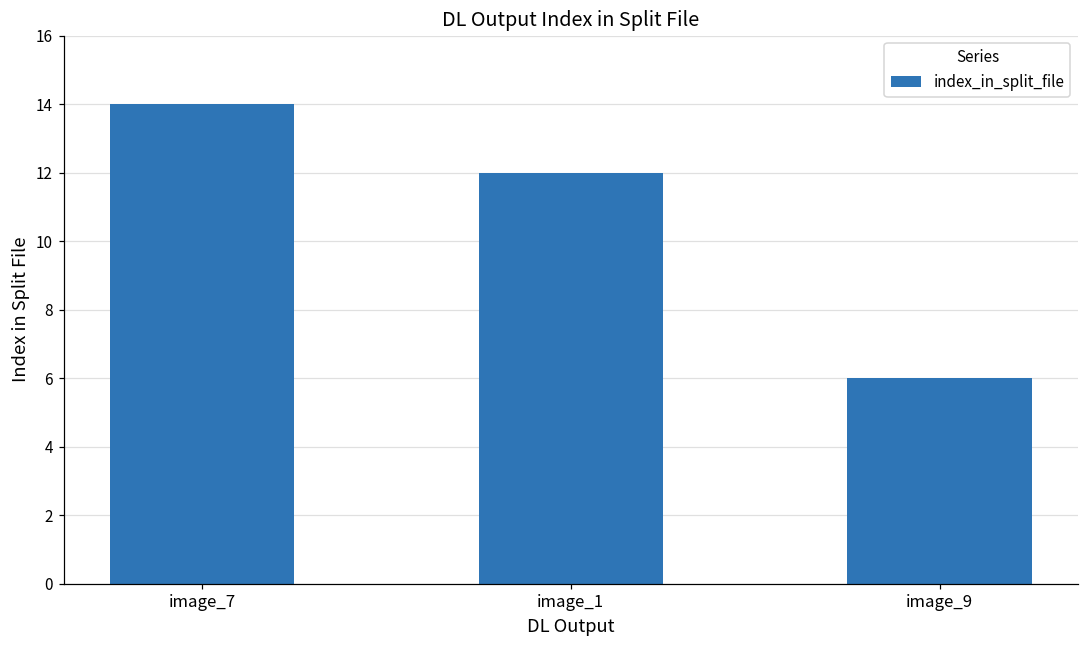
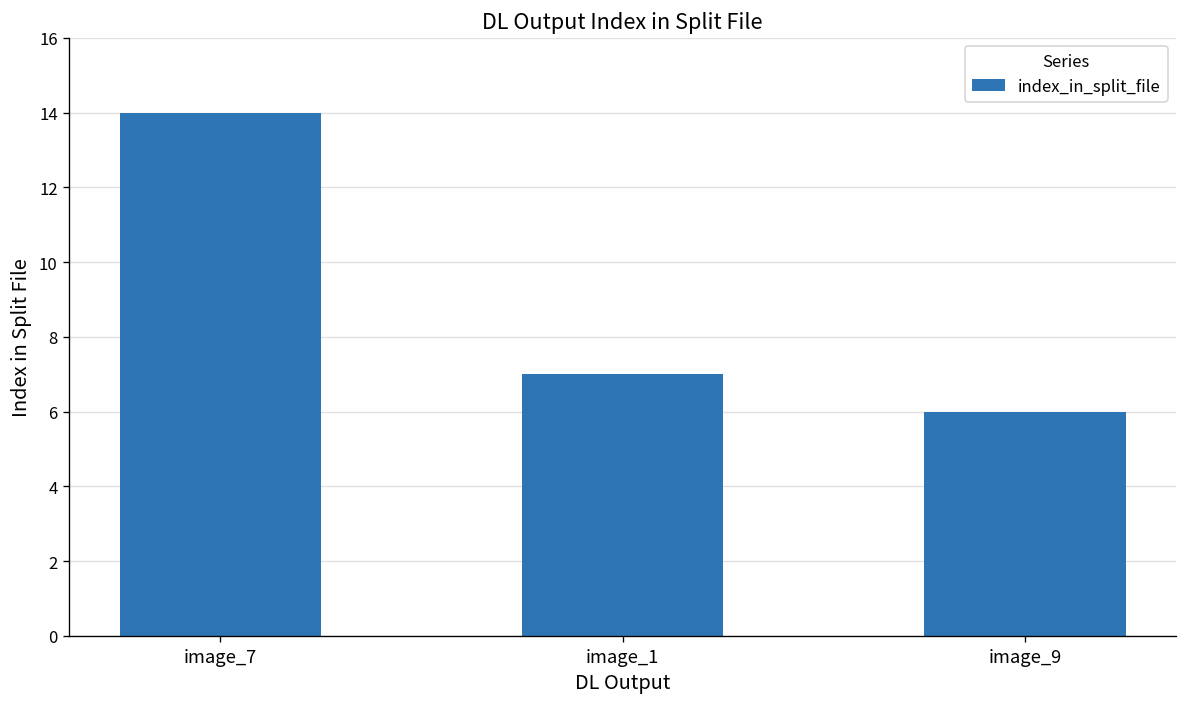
image_1: 12 -> 7
